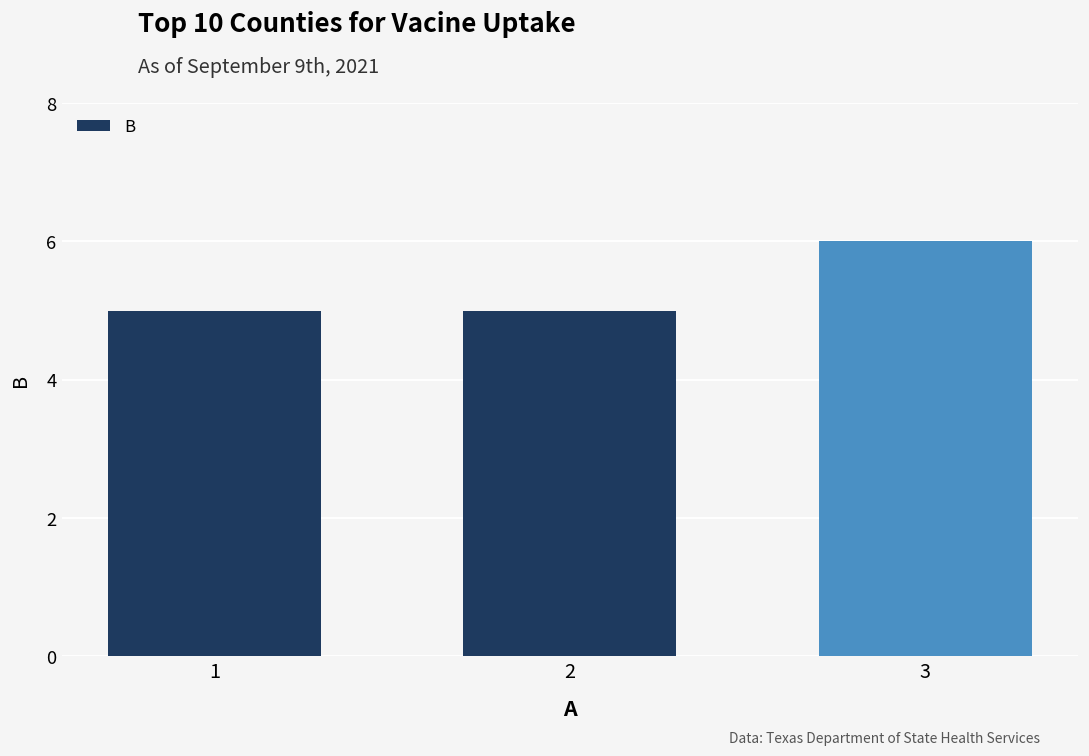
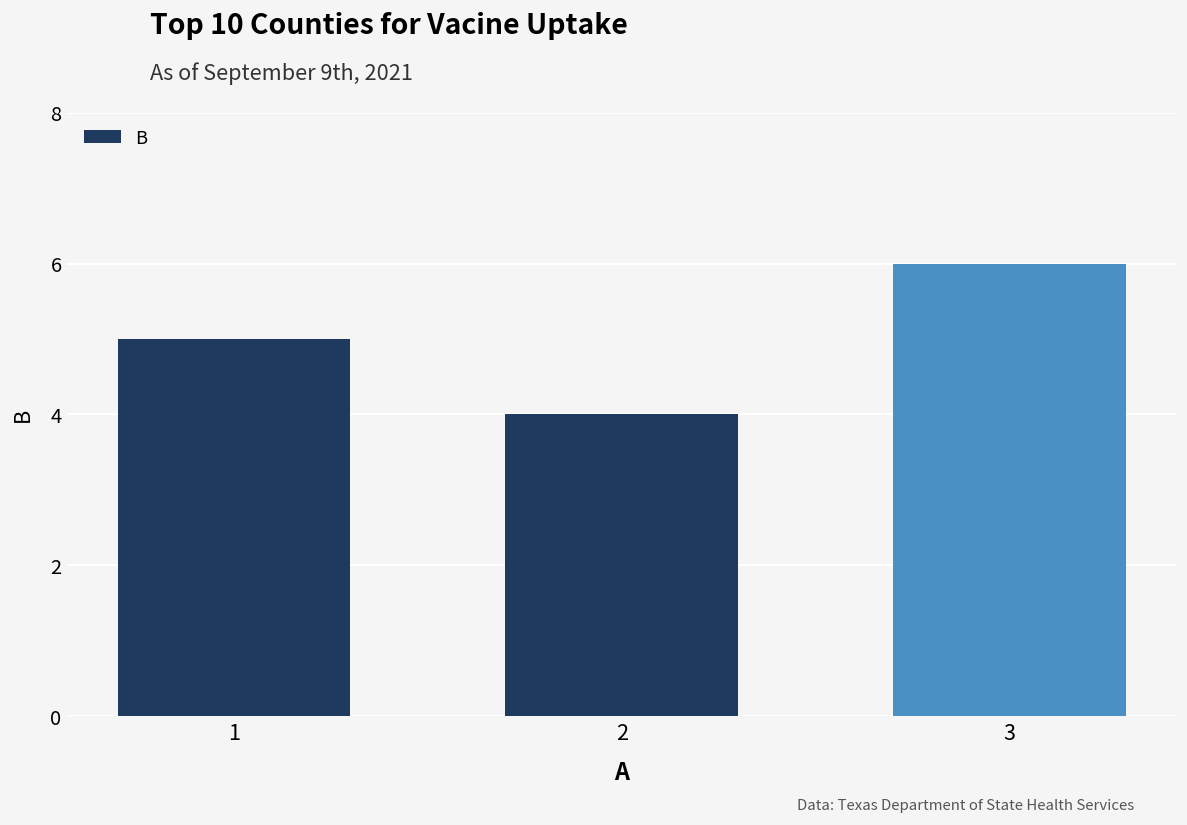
2: 5 -> 4
